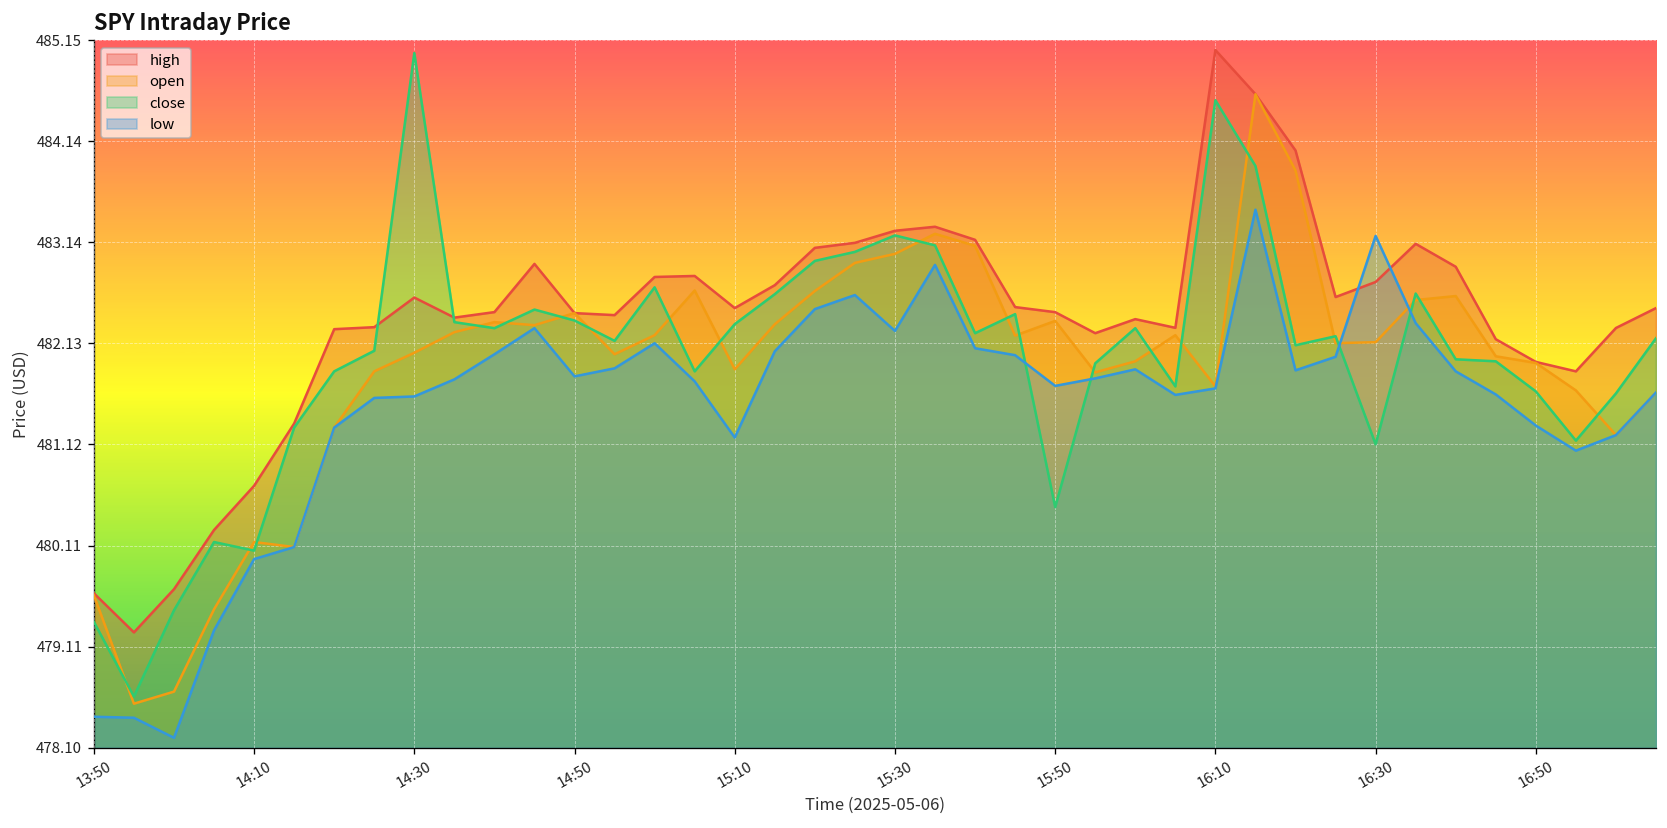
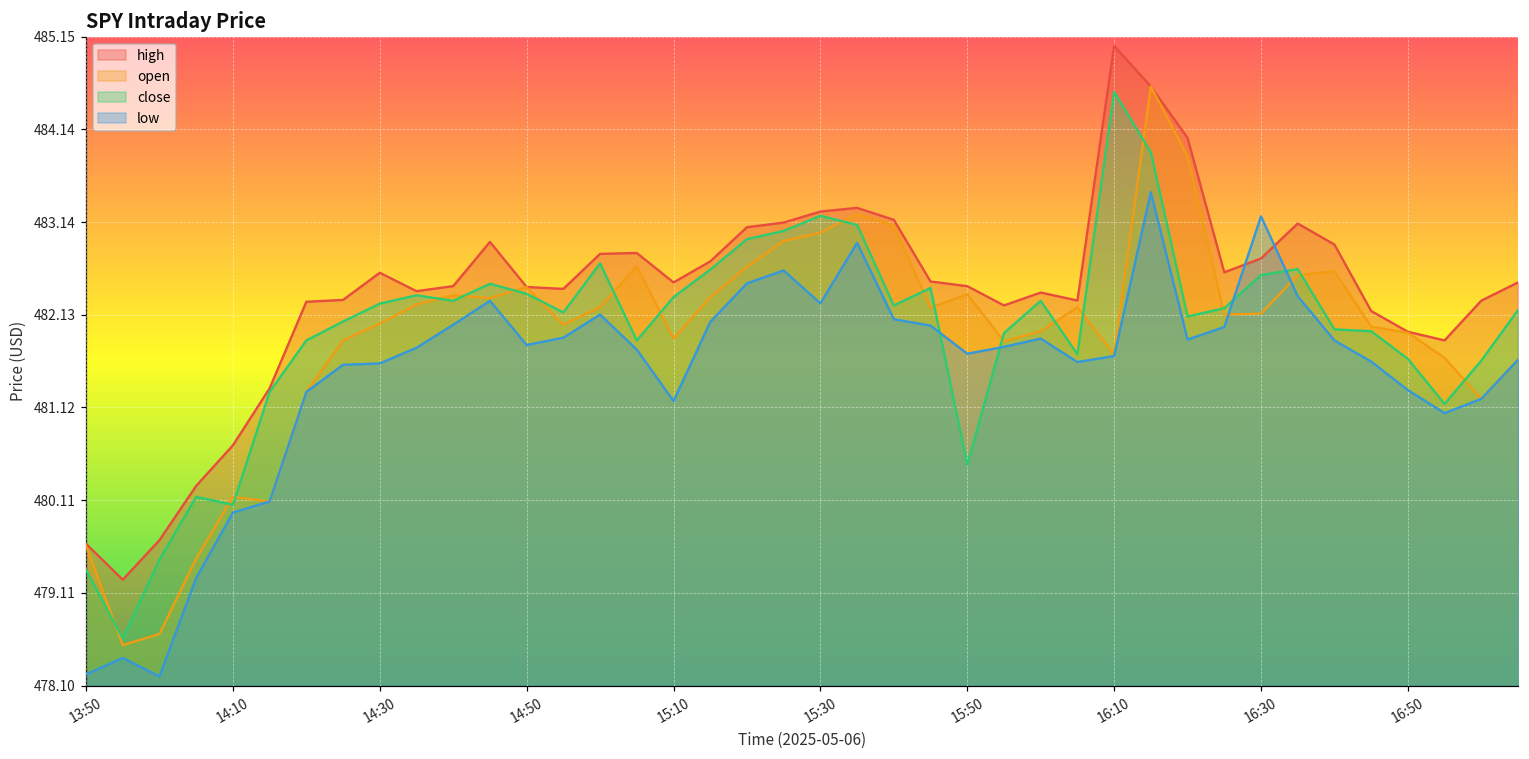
low, 13:50: 478.4 -> 478.2
close, 14:30: 485.0 -> 482.3
close, 16:30: 481.1 -> 482.6
